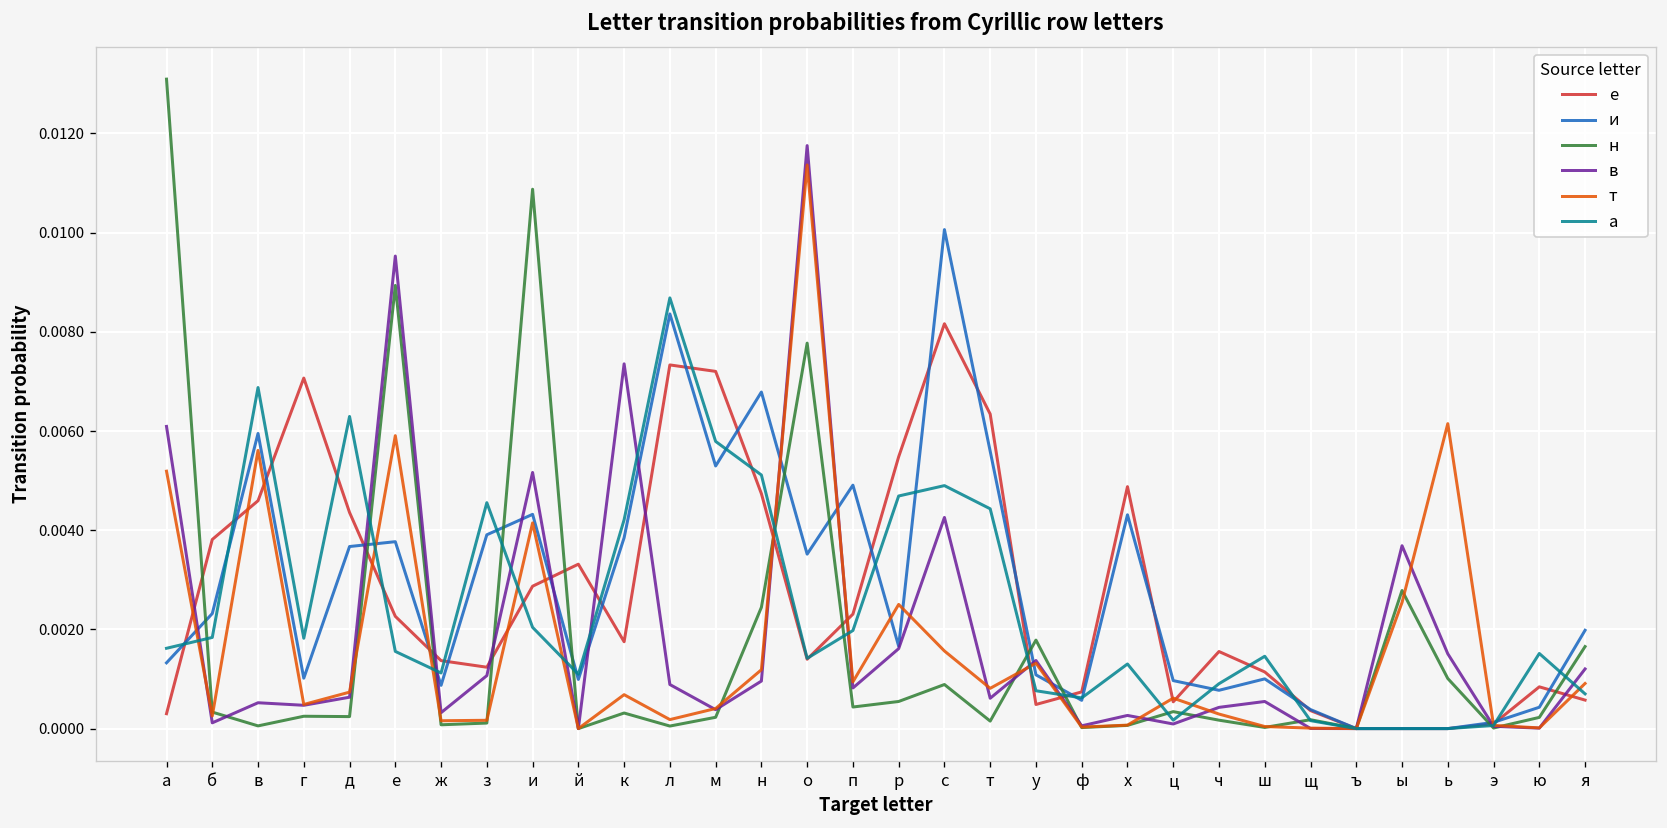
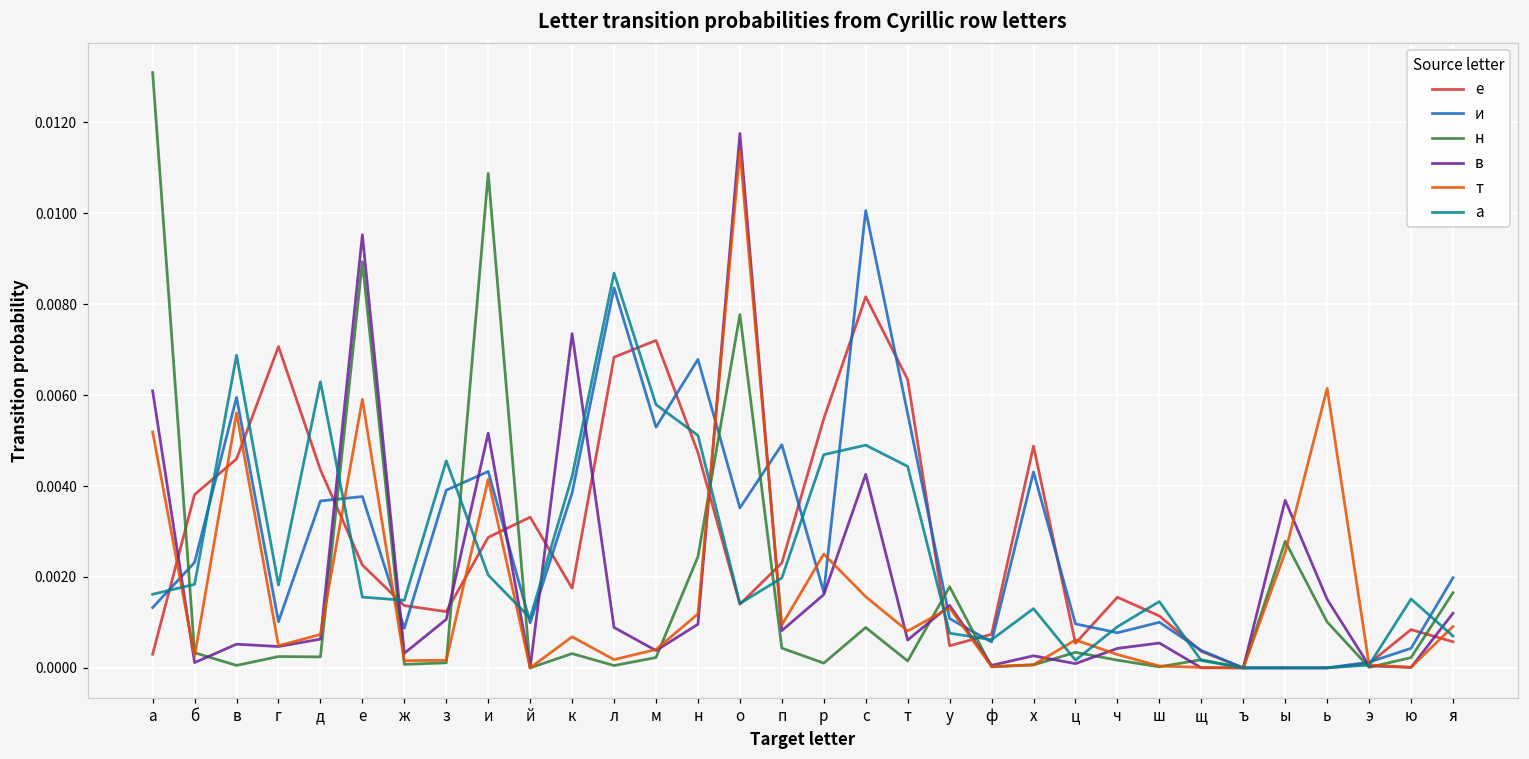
а, ж: 0.0011 -> 0.0015
е, л: 0.0073 -> 0.0068
н, р: 0.0005 -> 0.0001
